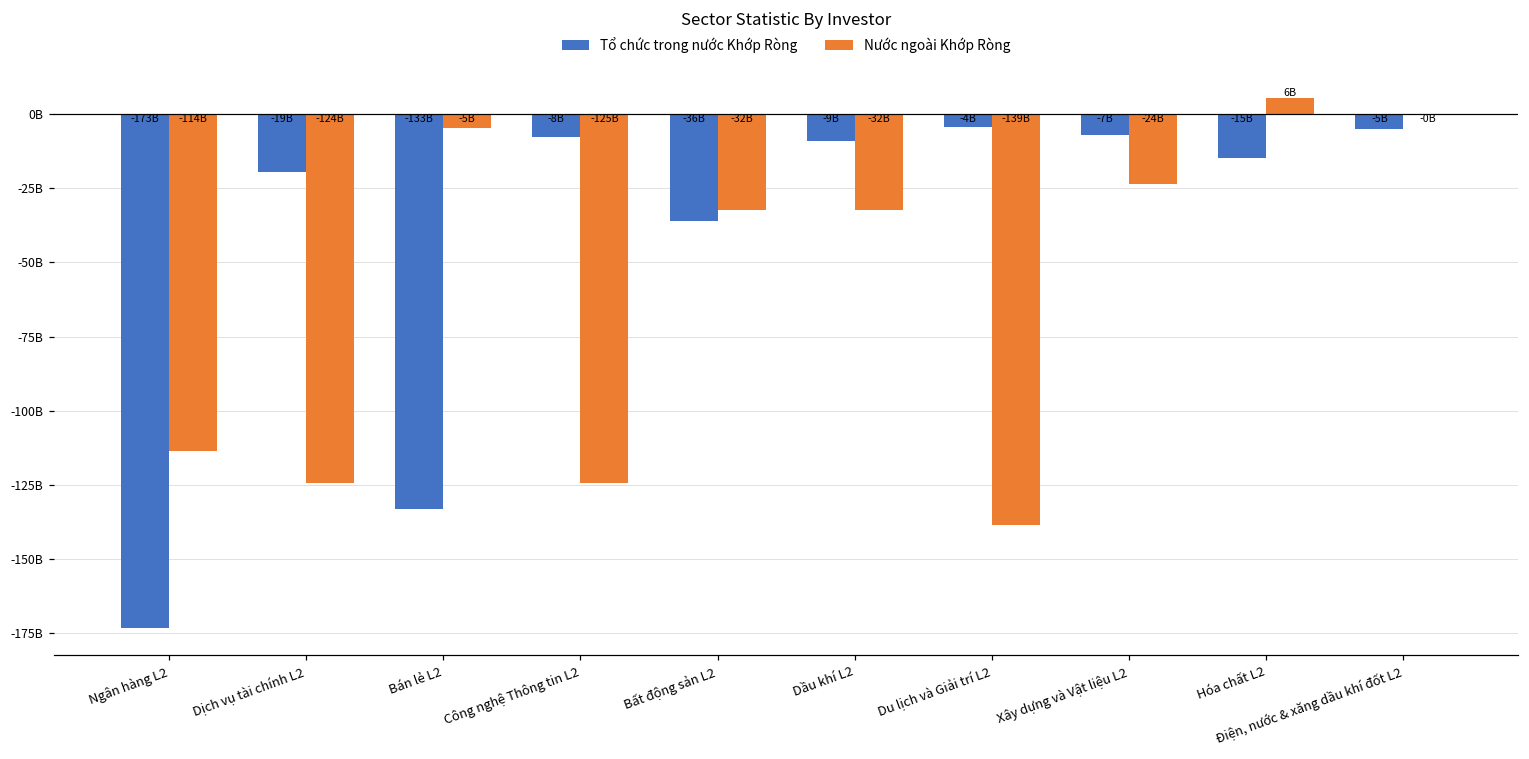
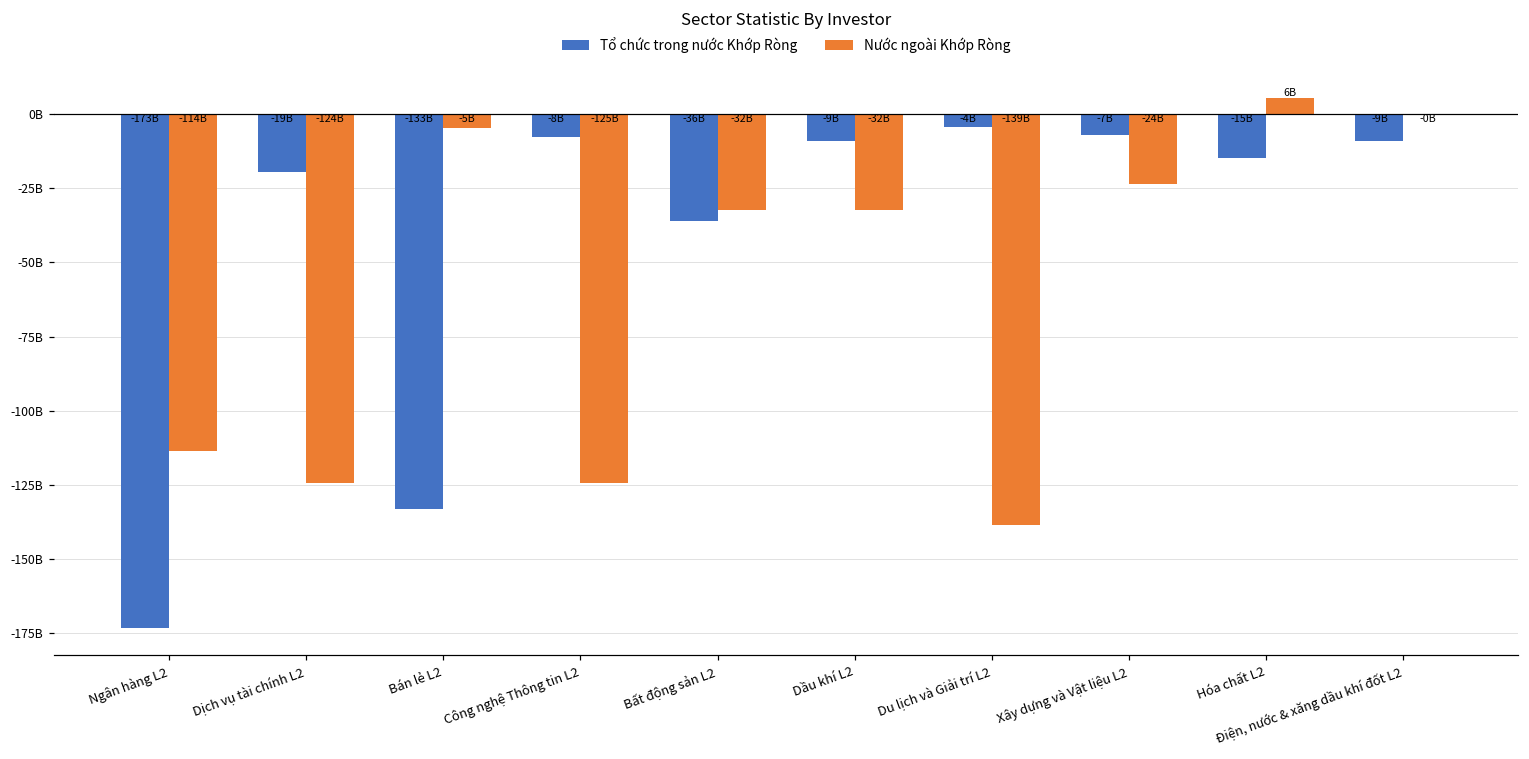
Tổ chức trong nước Khớp Ròng, Điện, nước & xăng dầu khí đốt L2: -5B -> -9B
